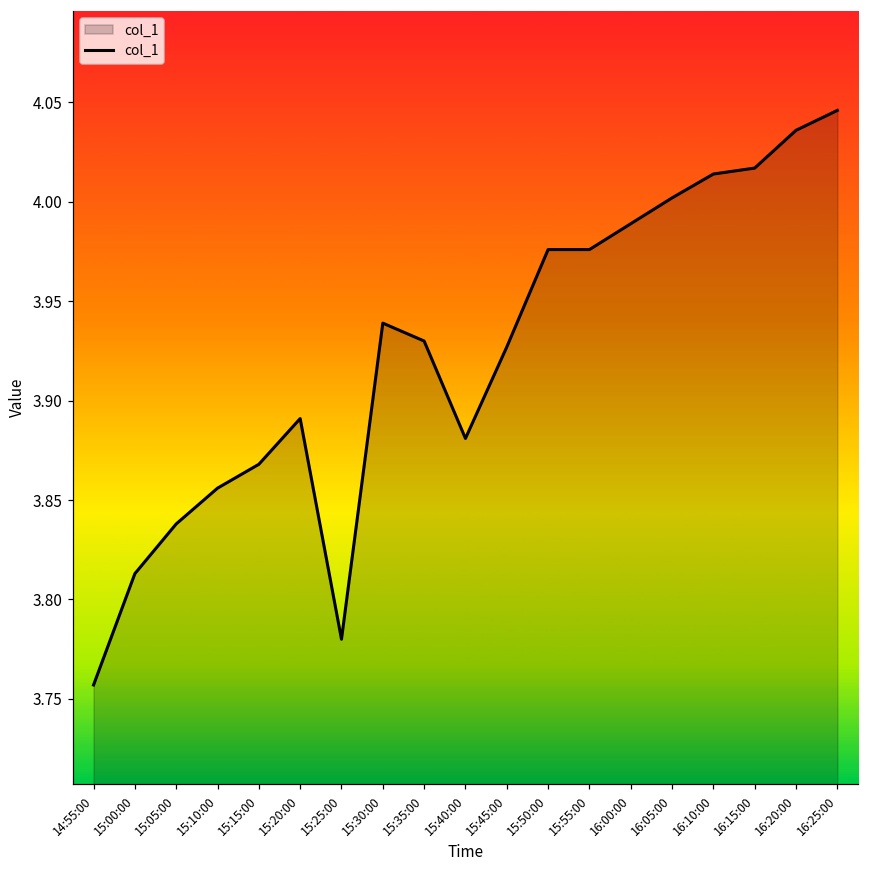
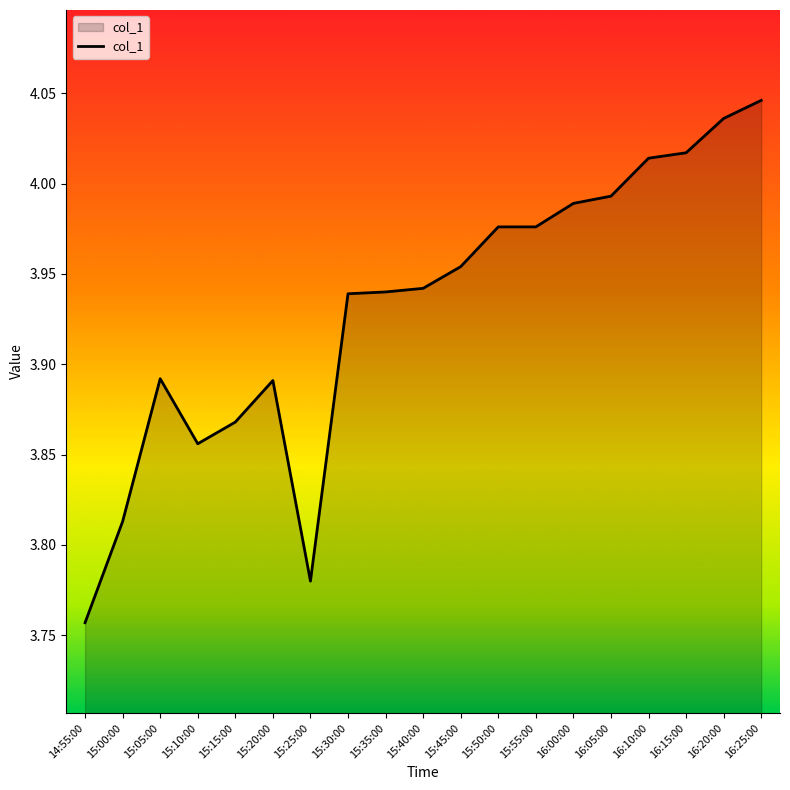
15:05:00: 3.838 -> 3.892
15:35:00: 3.93 -> 3.94
15:40:00: 3.881 -> 3.942
15:45:00: 3.927 -> 3.954
16:05:00: 4.002 -> 3.993
